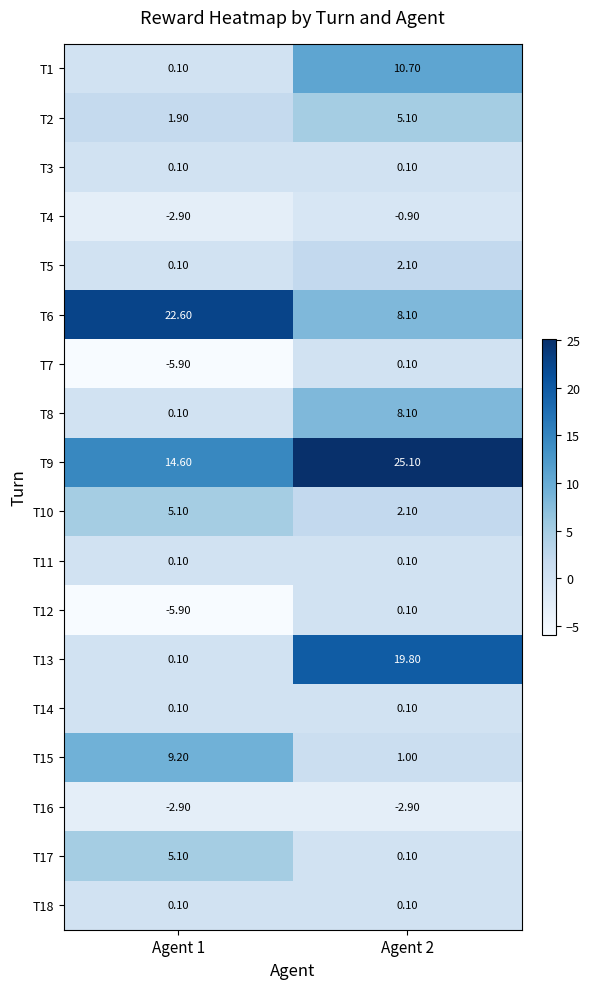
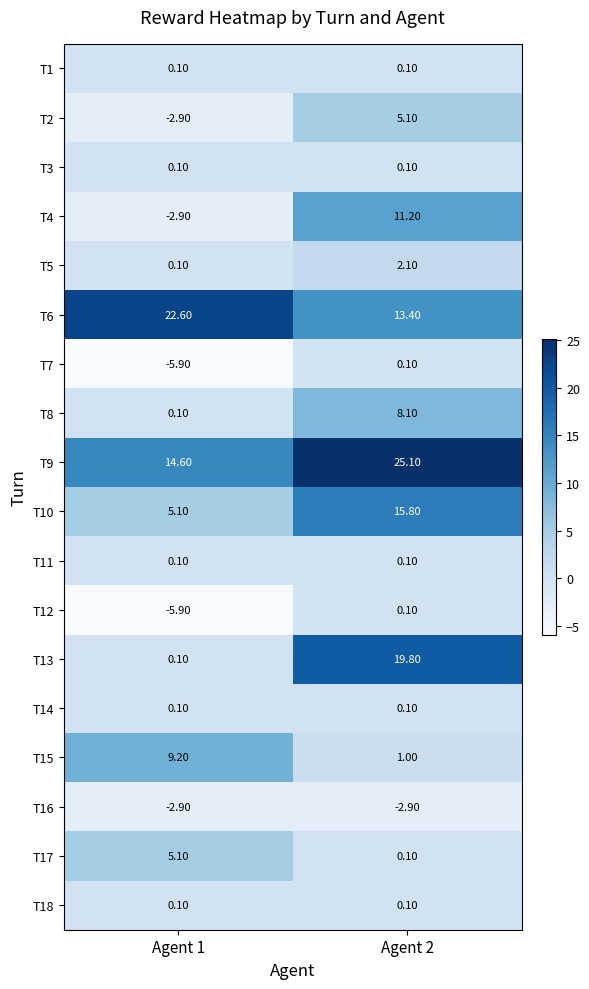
T1, Agent 2: 10.70 -> 0.10
T2, Agent 1: 1.90 -> -2.90
T4, Agent 2: -0.90 -> 11.20
T6, Agent 2: 8.10 -> 13.40
T10, Agent 2: 2.10 -> 15.80
